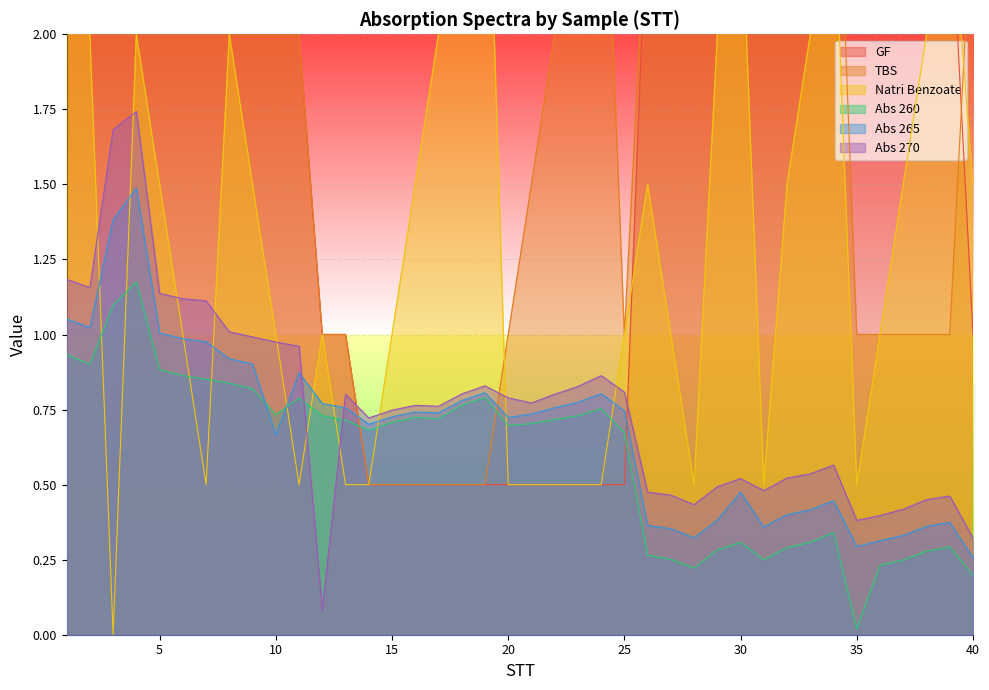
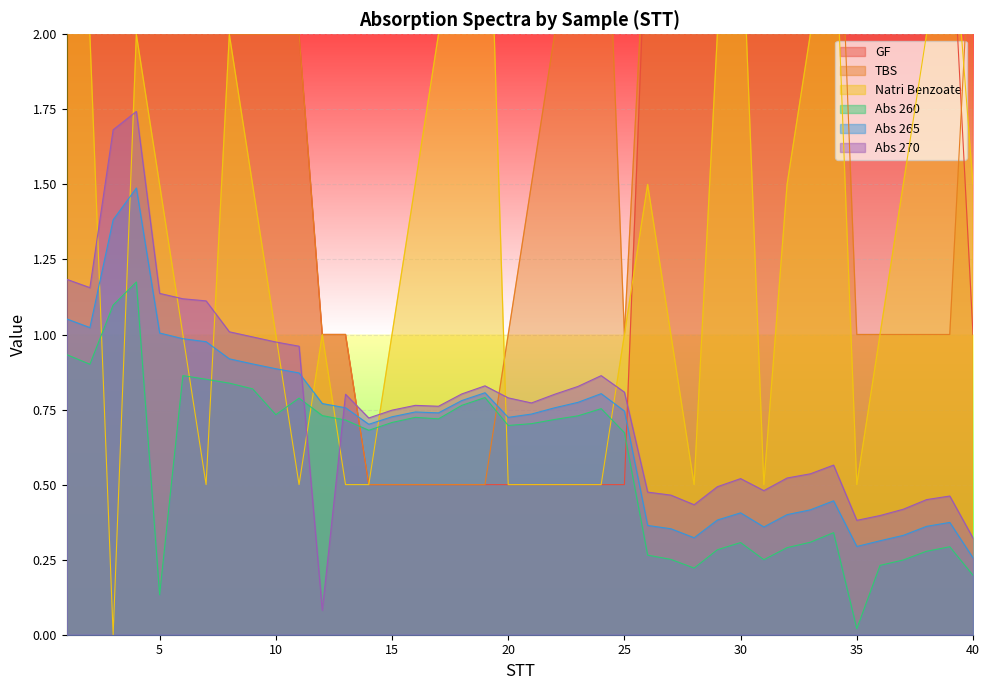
Abs 260, 5: 0.88 -> 0.13
Abs 265, 10: 0.67 -> 0.89
Abs 265, 30: 0.48 -> 0.41
